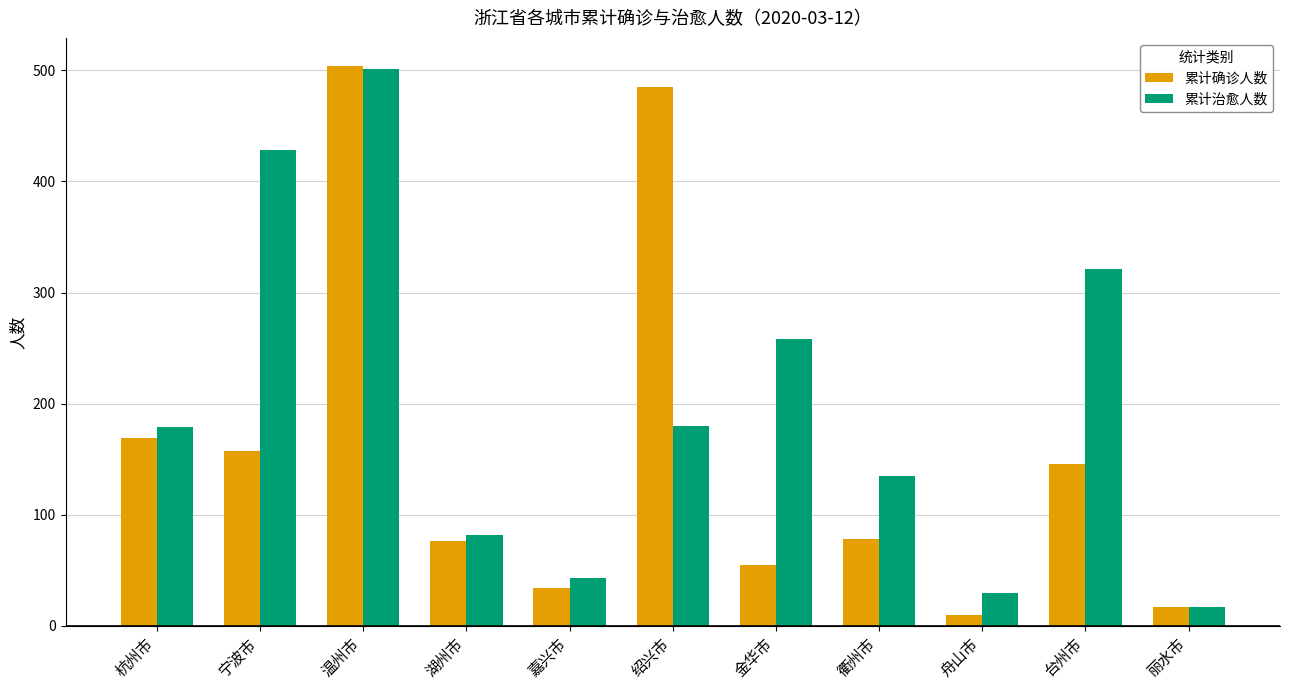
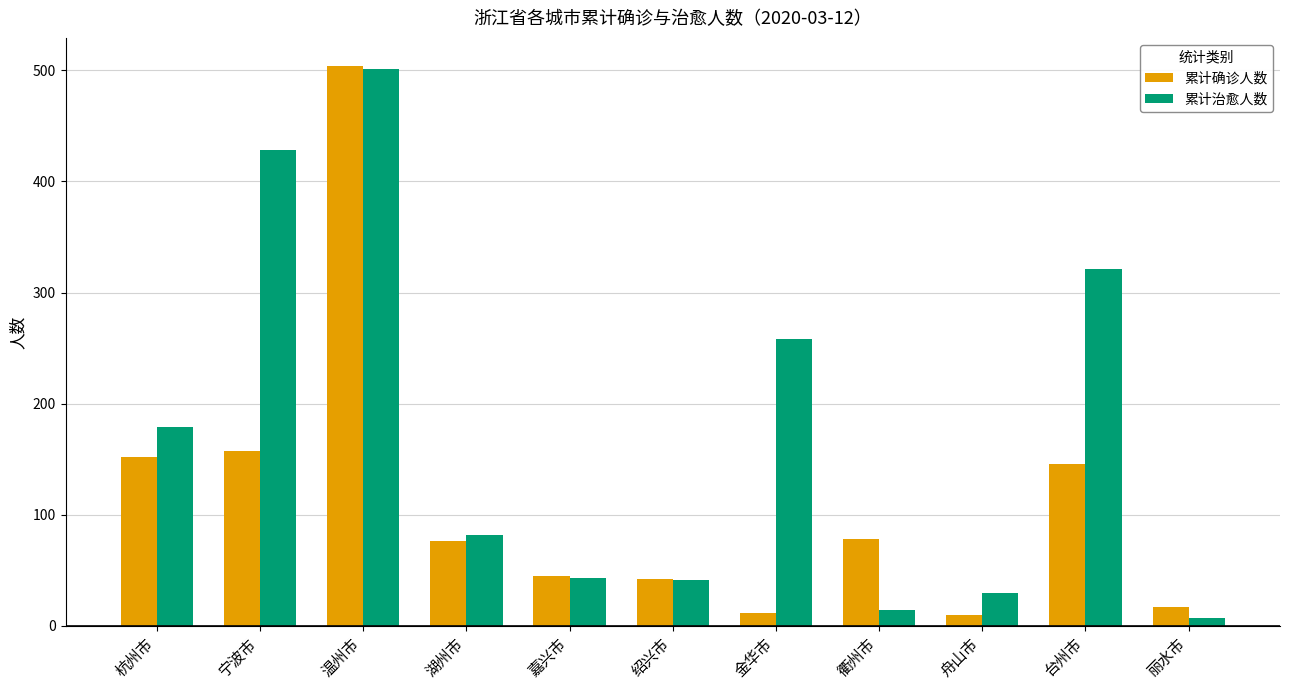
累计确诊人数, 杭州市: 169 -> 152
累计确诊人数, 嘉兴市: 34 -> 45
累计确诊人数, 绍兴市: 485 -> 42
累计治愈人数, 绍兴市: 180 -> 41
累计确诊人数, 金华市: 55 -> 12
累计治愈人数, 衢州市: 135 -> 14
累计治愈人数, 丽水市: 17 -> 7
